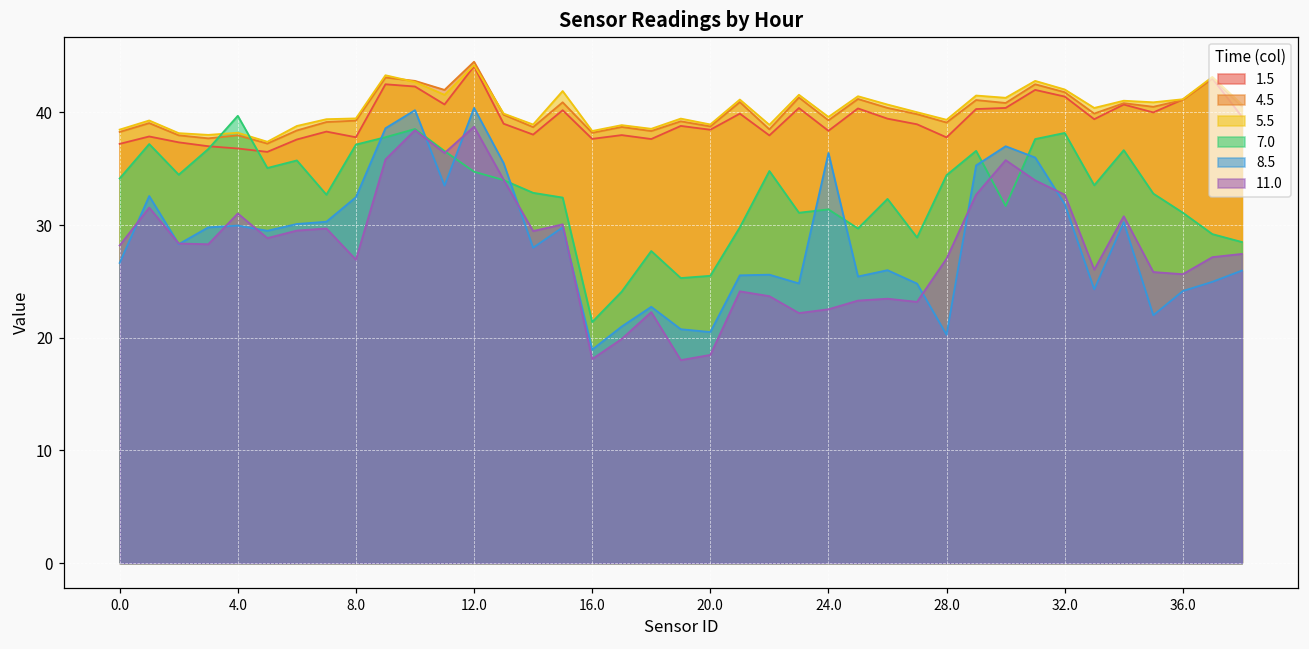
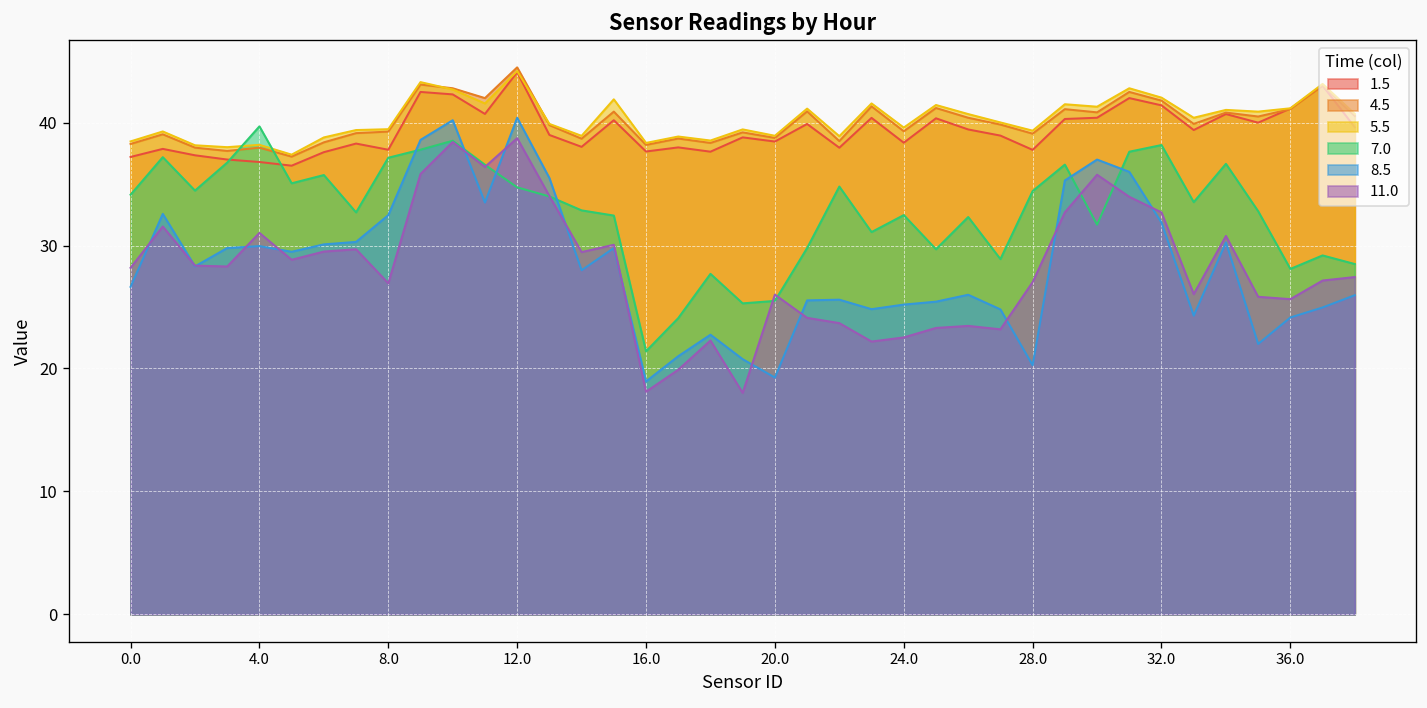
8.5, 20.0: 20.5 -> 19.3
11.0, 20.0: 18.5 -> 26.0
7.0, 24.0: 31.4 -> 32.5
8.5, 24.0: 36.4 -> 25.2
7.0, 36.0: 31.1 -> 28.1
